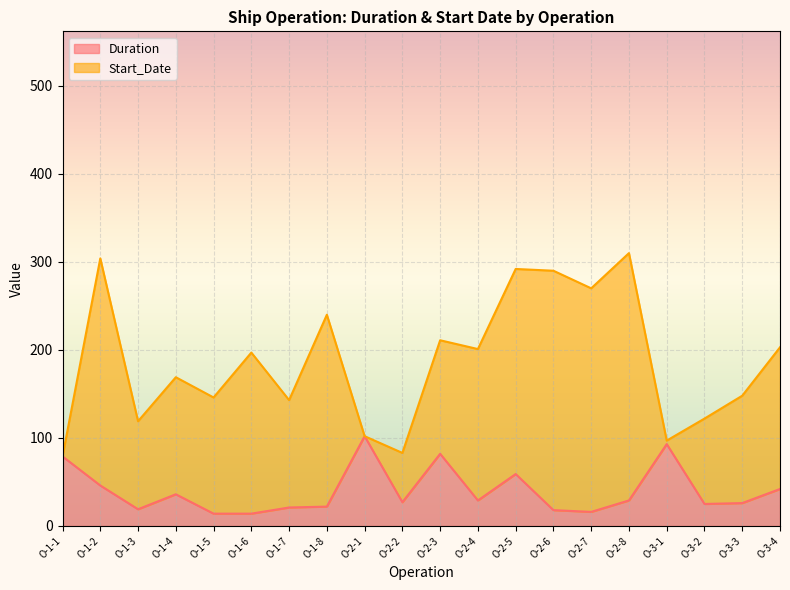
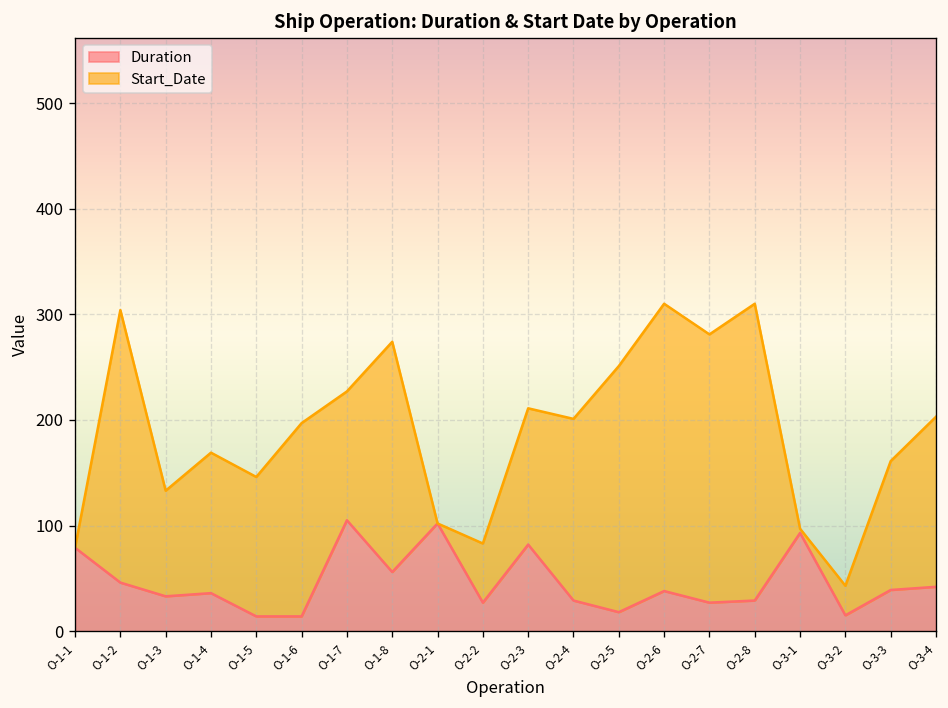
Duration, O-1-3: 20 -> 30
Duration, O-1-7: 20 -> 110
Duration, O-1-8: 20 -> 60
Duration, O-2-5: 60 -> 20
Duration, O-2-6: 20 -> 40
Duration, O-2-7: 20 -> 30
Duration, O-3-2: 30 -> 20
Start_Date, O-3-2: 100 -> 30
Duration, O-3-3: 30 -> 40
